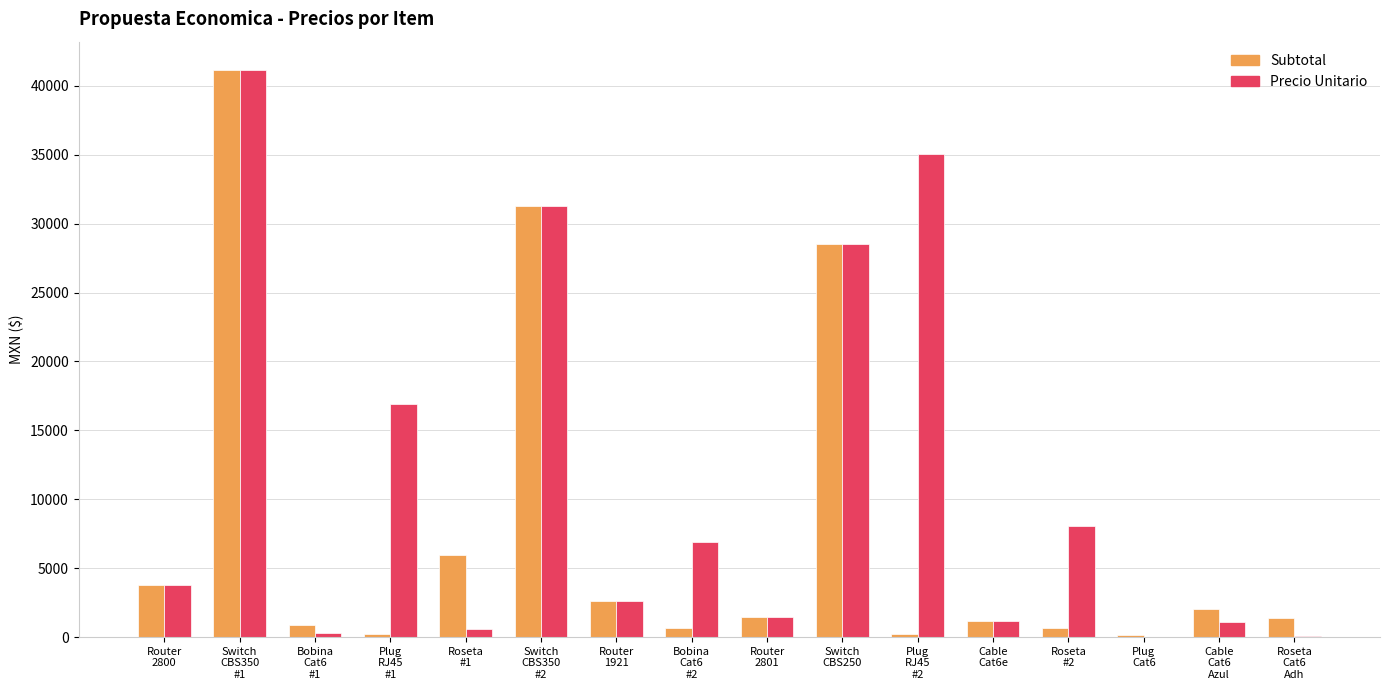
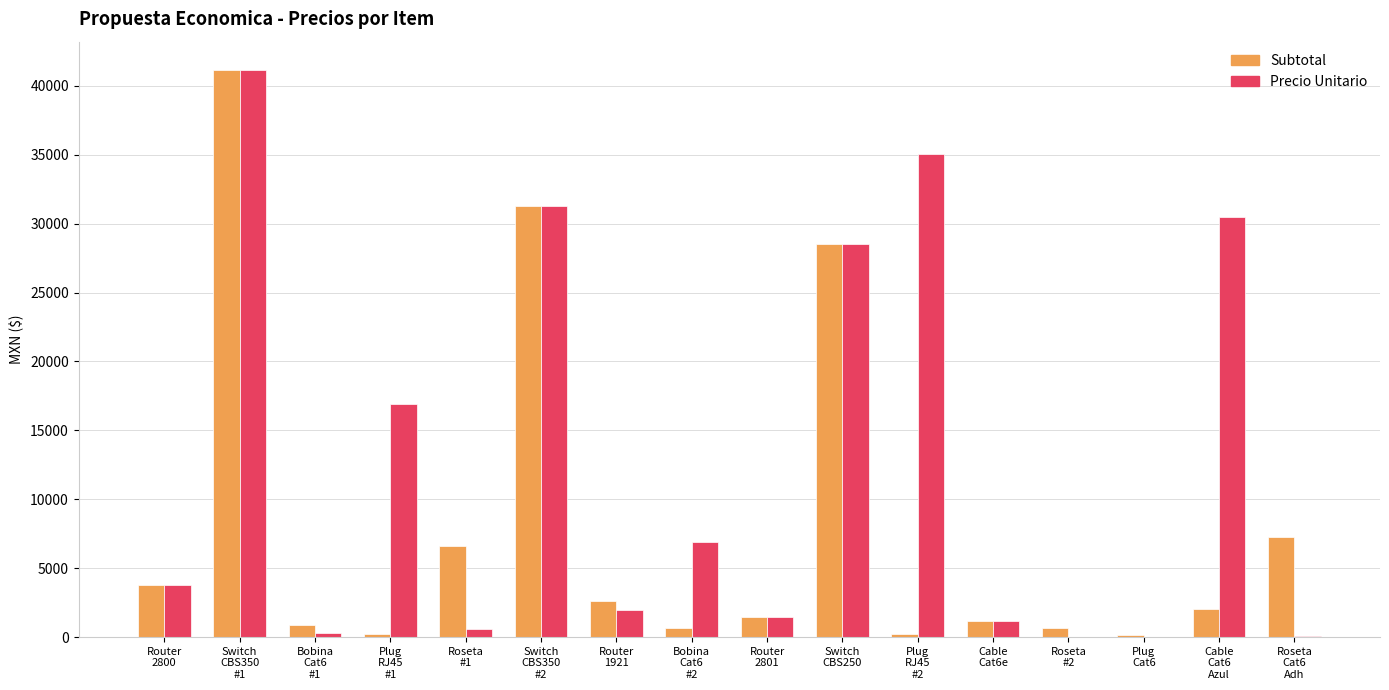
Subtotal, Roseta #1: 6000 -> 6600
Precio Unitario, Router 1921: 2600 -> 2000
Precio Unitario, Roseta #2: 8000 -> 0
Precio Unitario, Cable Cat6 Azul: 1100 -> 30500
Subtotal, Roseta Cat6 Adh: 1400 -> 7300
